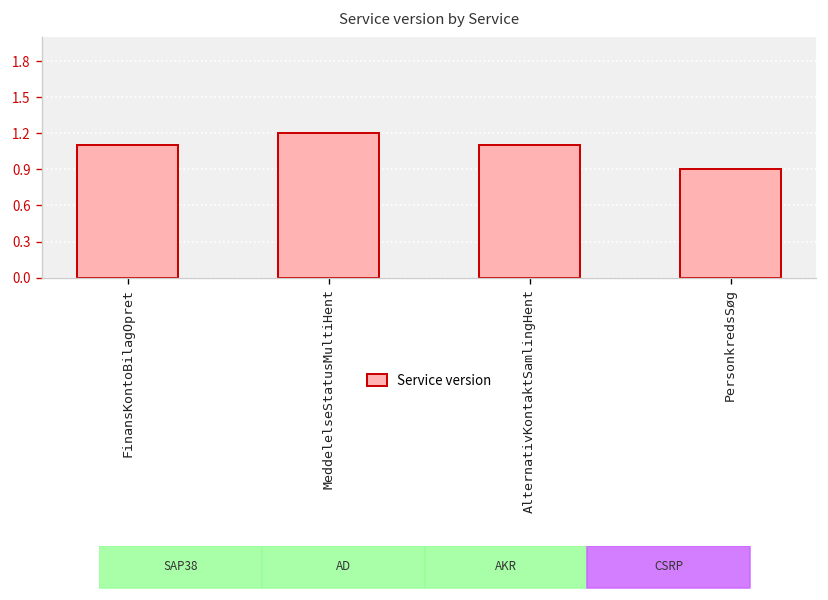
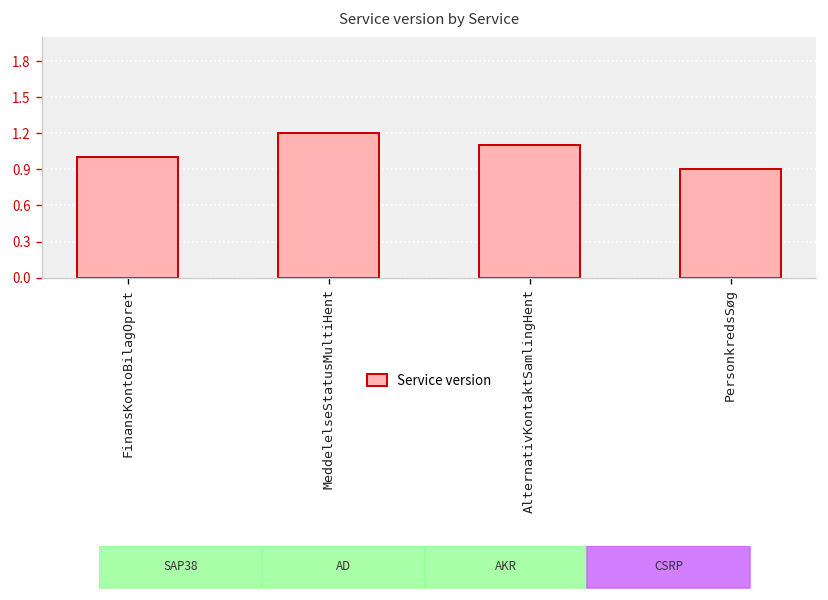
FinansKontoBilagOpret: 1.1 -> 1.0
